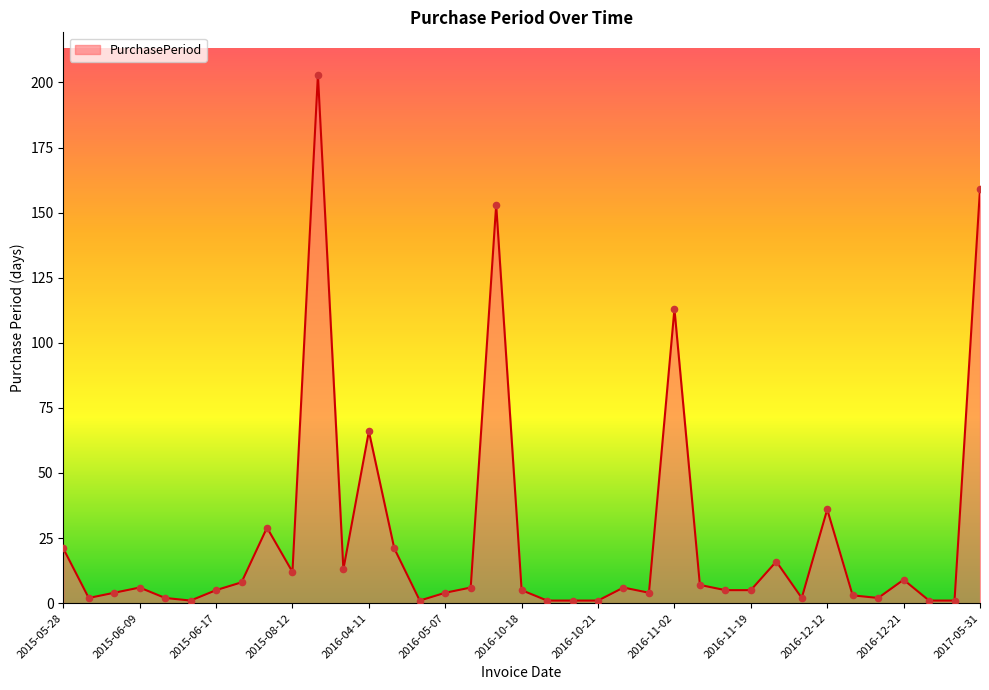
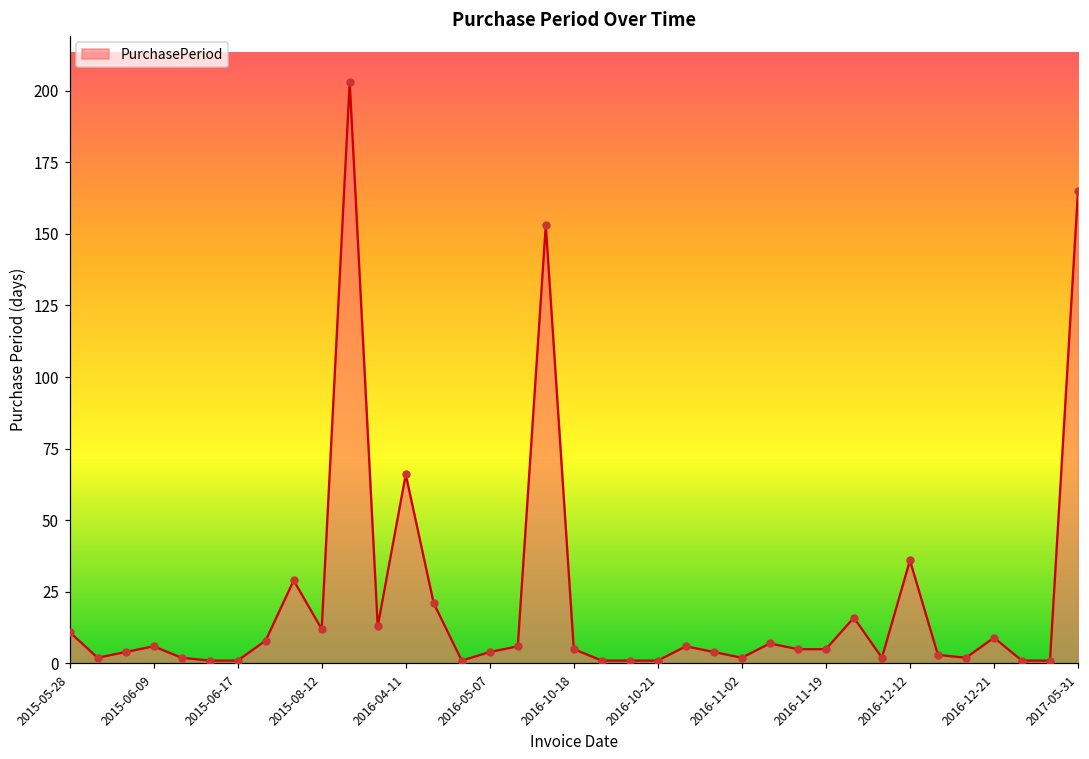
2015-05-28: 21 -> 11
2015-06-17: 5 -> 1
2016-11-02: 113 -> 2
2017-05-31: 159 -> 165
